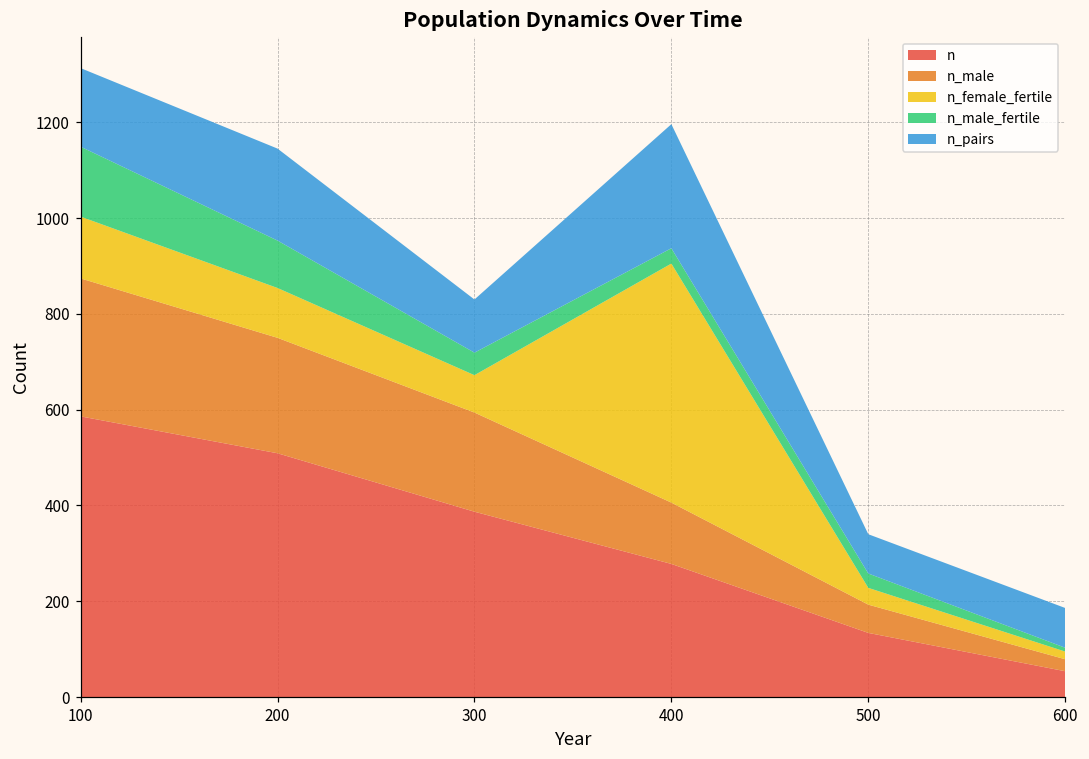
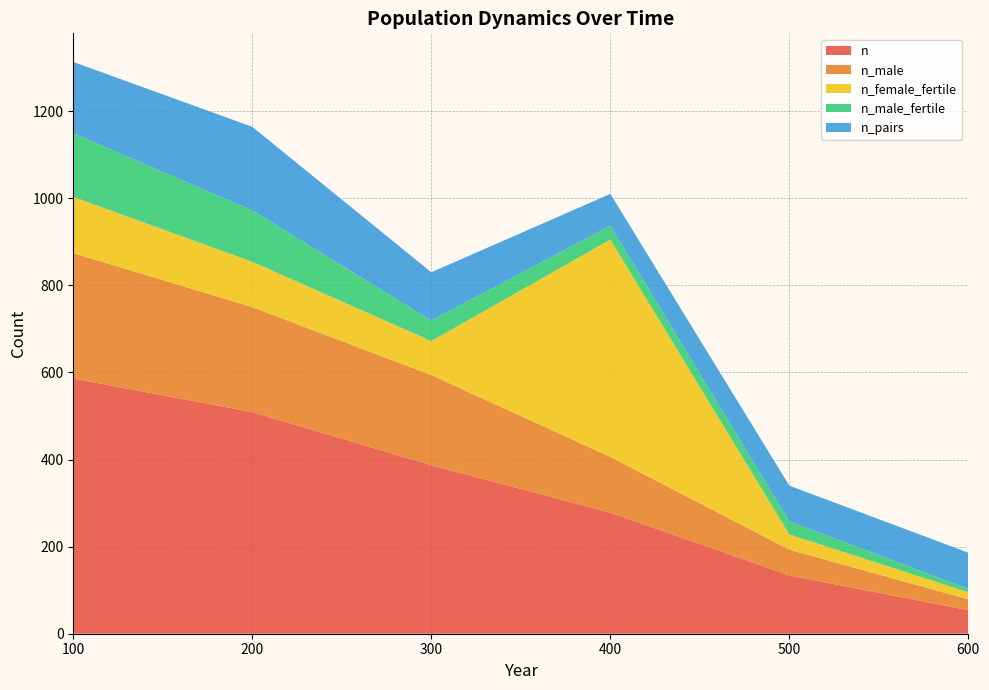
n_male_fertile, 200: 100 -> 120
n_pairs, 400: 260 -> 70
